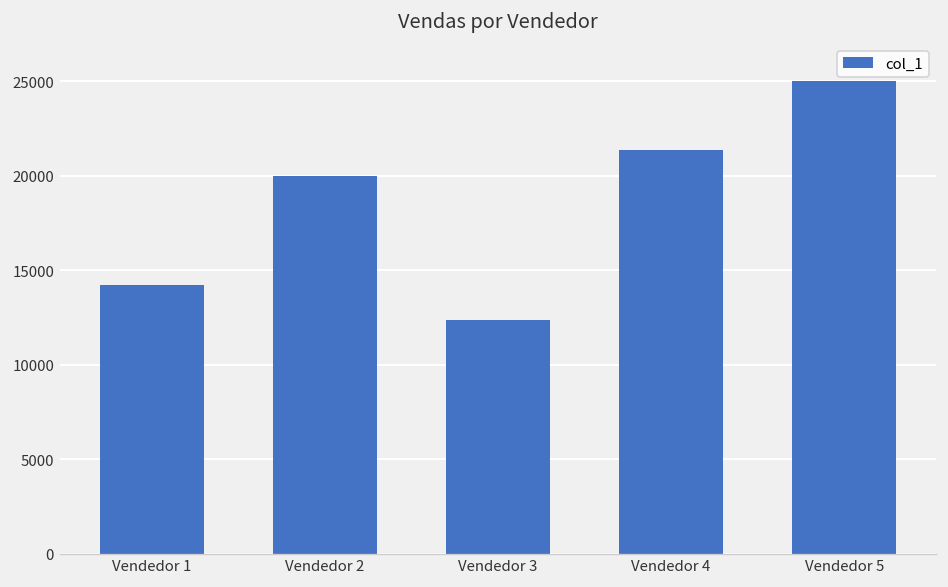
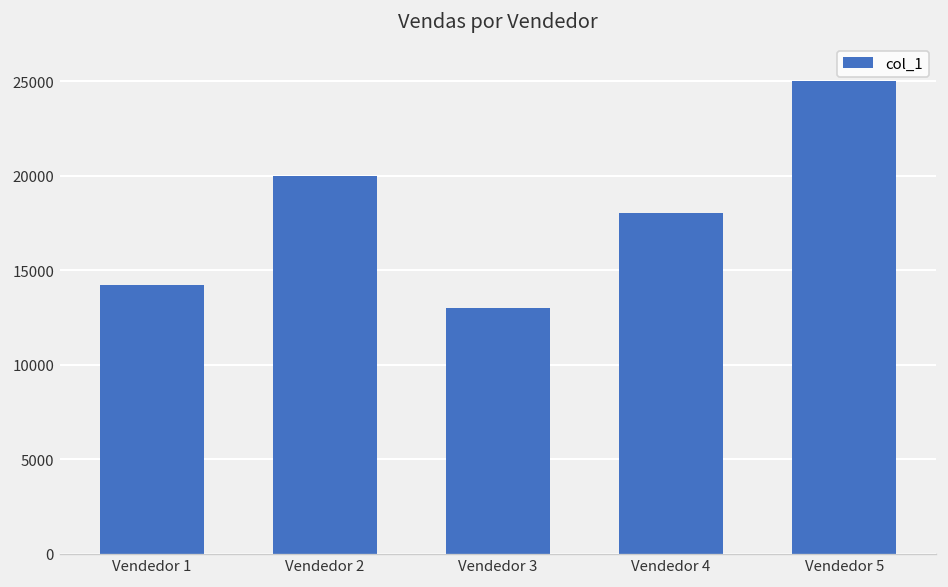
Vendedor 3: 12400 -> 13000
Vendedor 4: 21400 -> 18000
